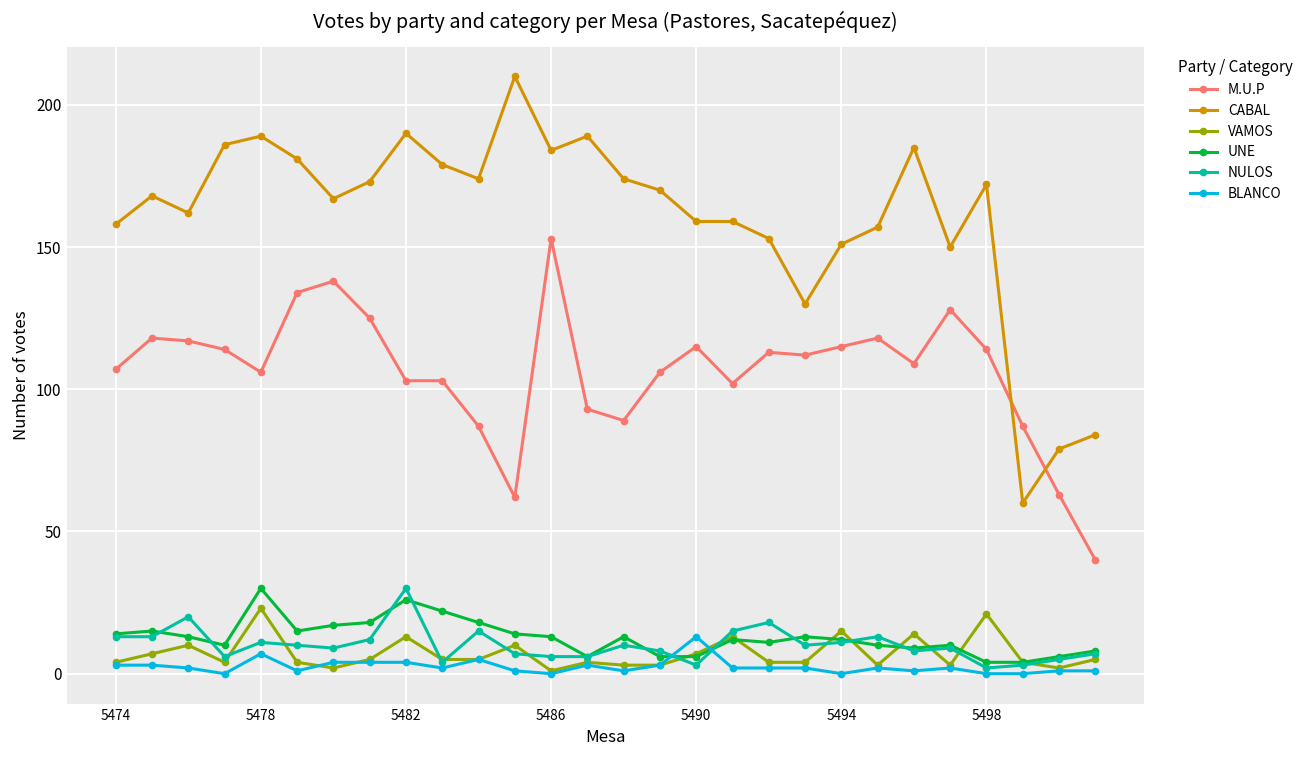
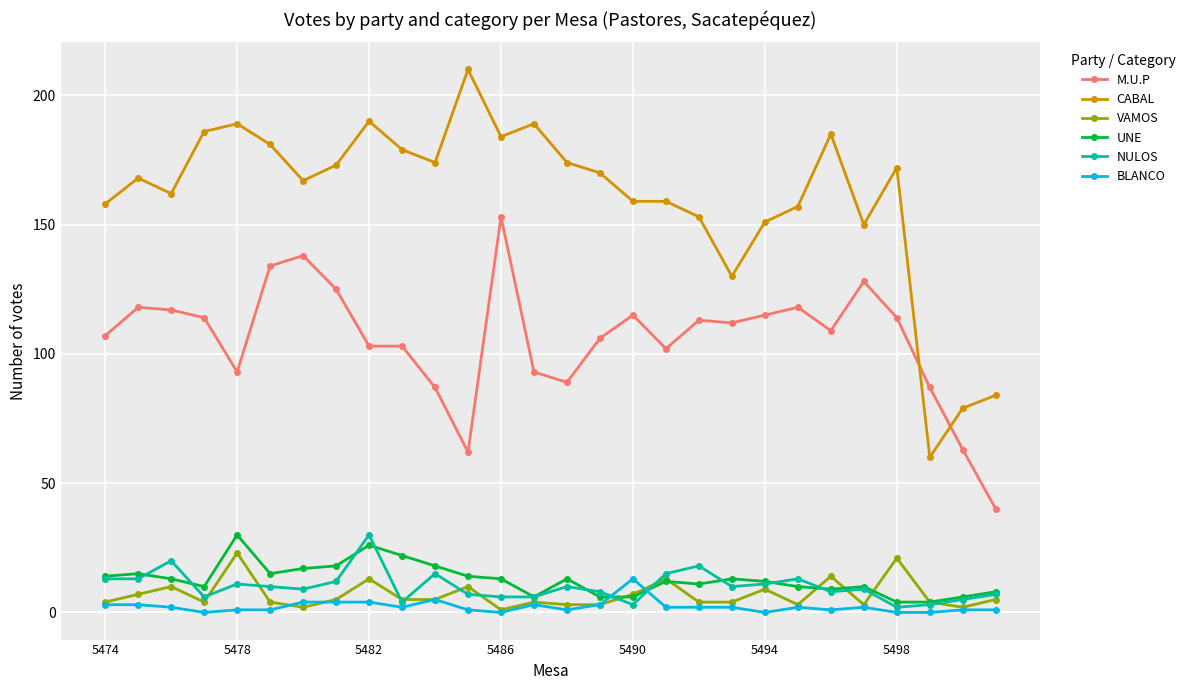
M.U.P, 5478: 106 -> 93
BLANCO, 5478: 7 -> 1
VAMOS, 5494: 15 -> 9
